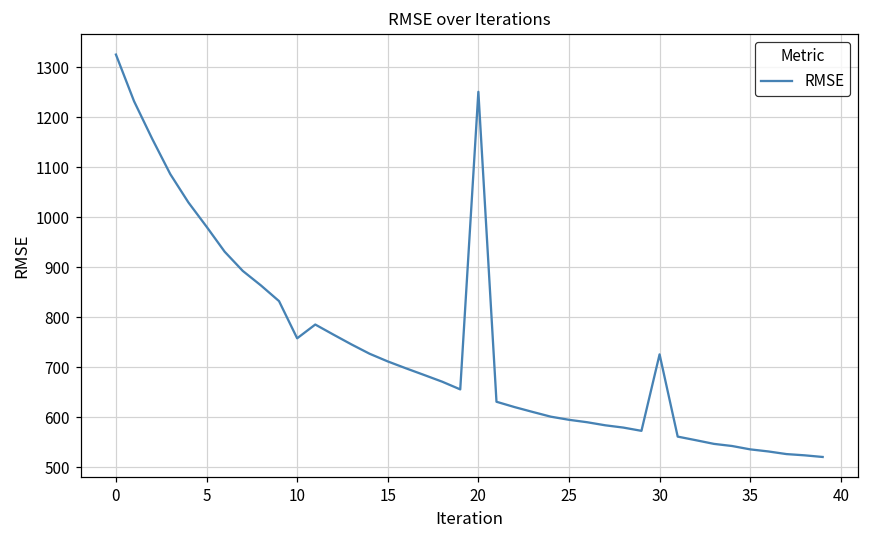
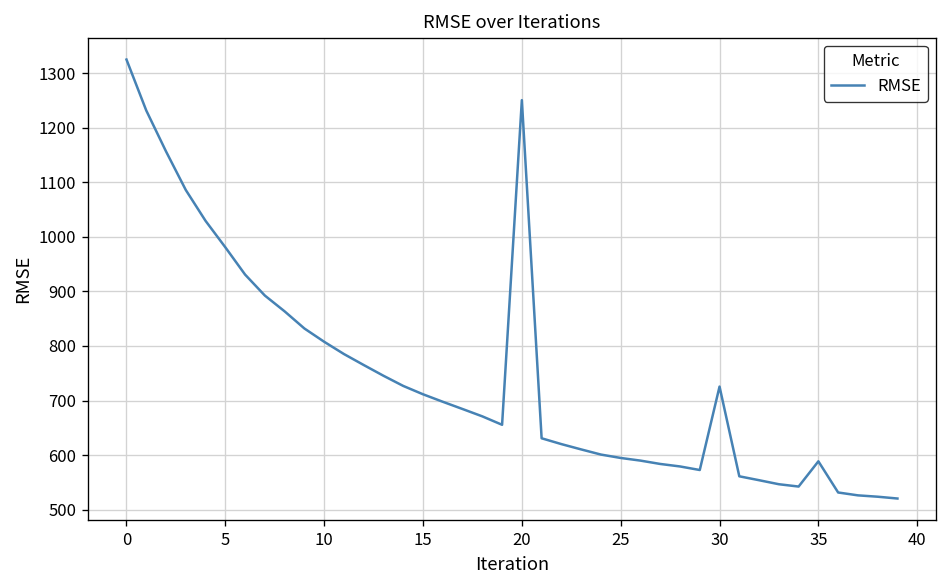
10: 760 -> 810
35: 540 -> 590
